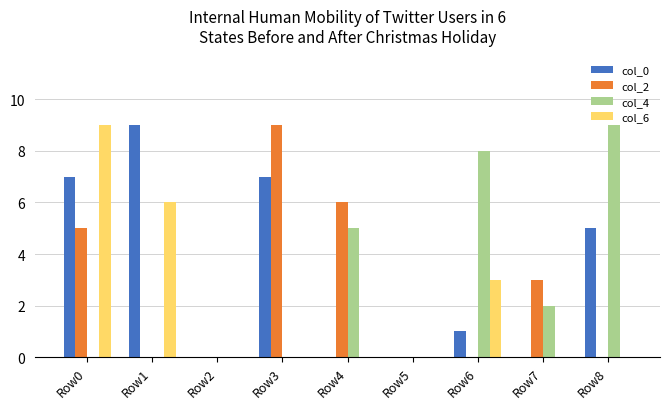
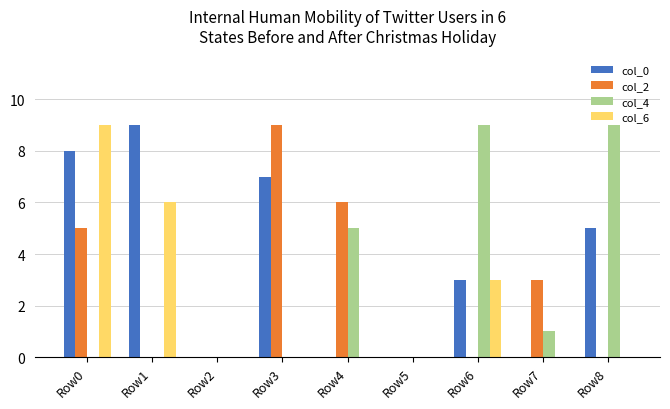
col_0, Row0: 7 -> 8
col_0, Row6: 1 -> 3
col_4, Row6: 8 -> 9
col_4, Row7: 2 -> 1
